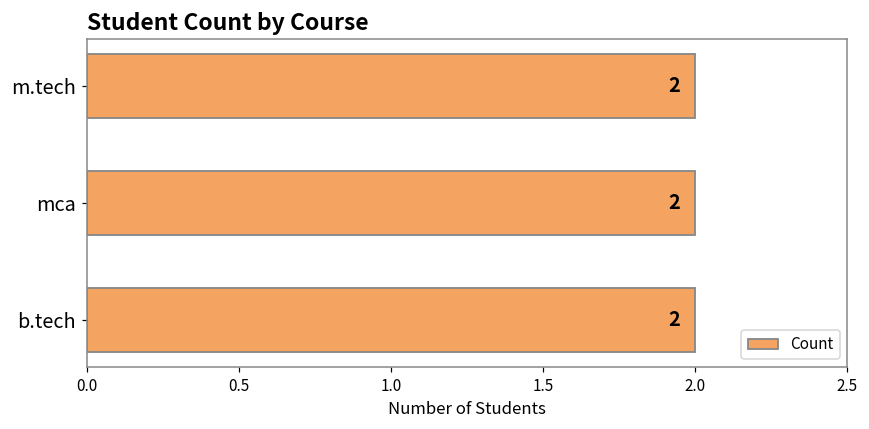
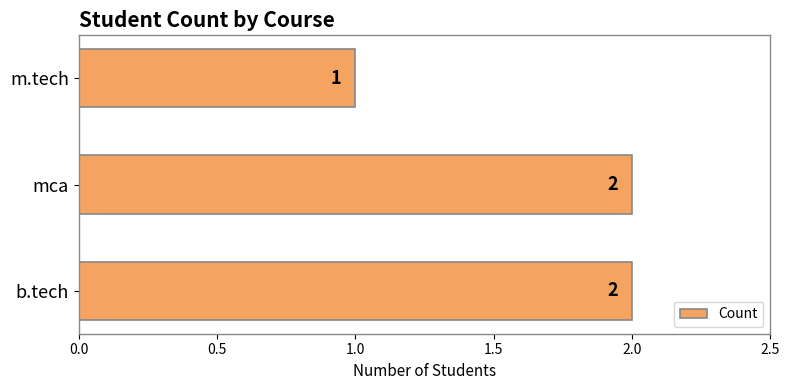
m.tech: 2 -> 1
